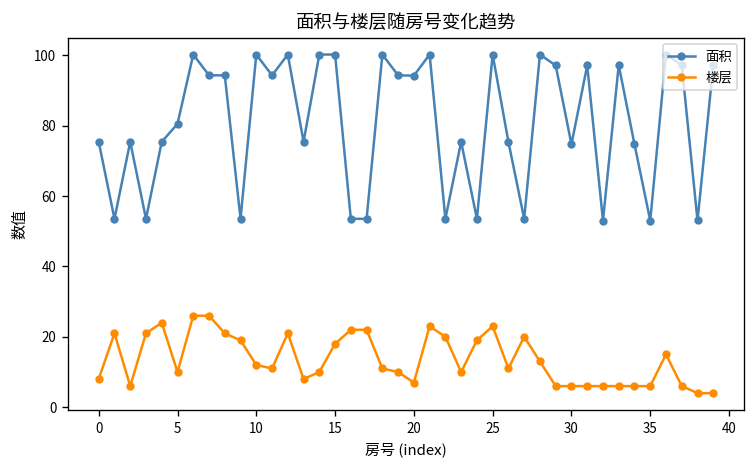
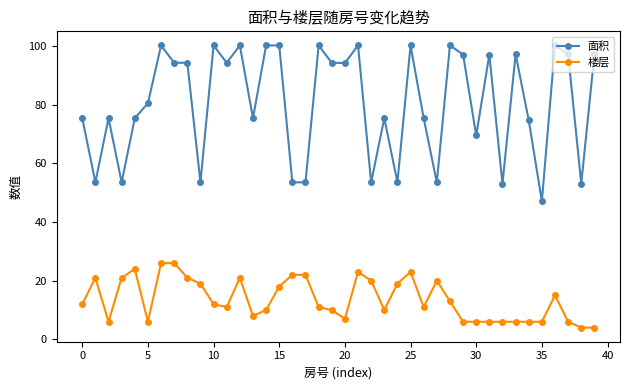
楼层, 0: 8 -> 12
楼层, 5: 10 -> 6
面积, 30: 75 -> 70
面积, 35: 53 -> 47
